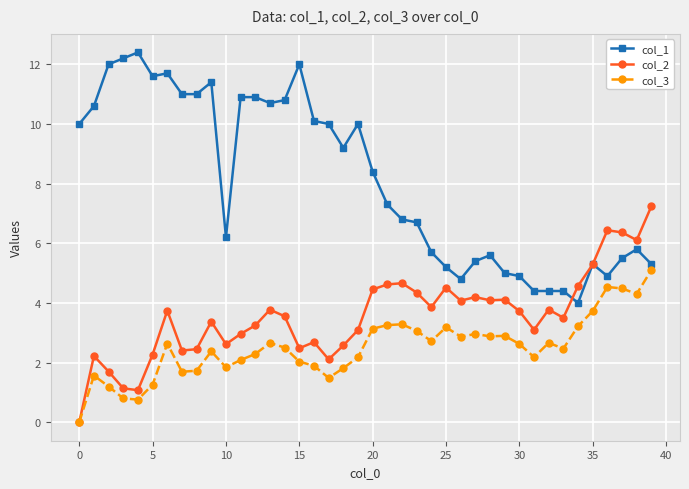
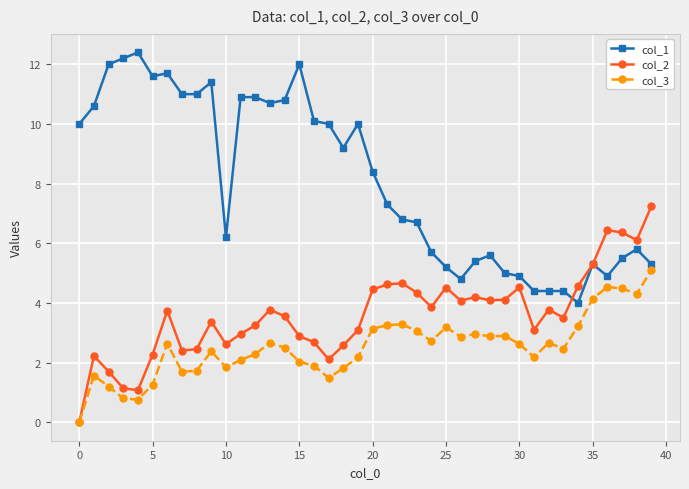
col_2, 15: 2.5 -> 2.9
col_2, 30: 3.7 -> 4.5
col_3, 35: 3.7 -> 4.1
